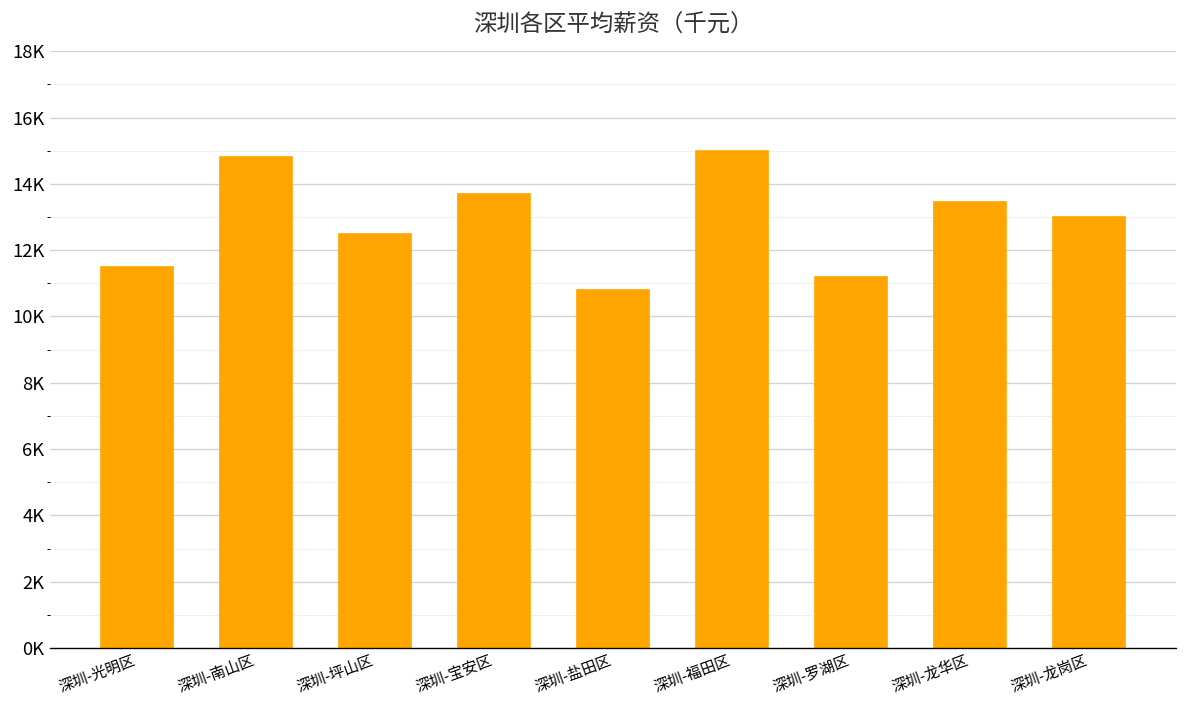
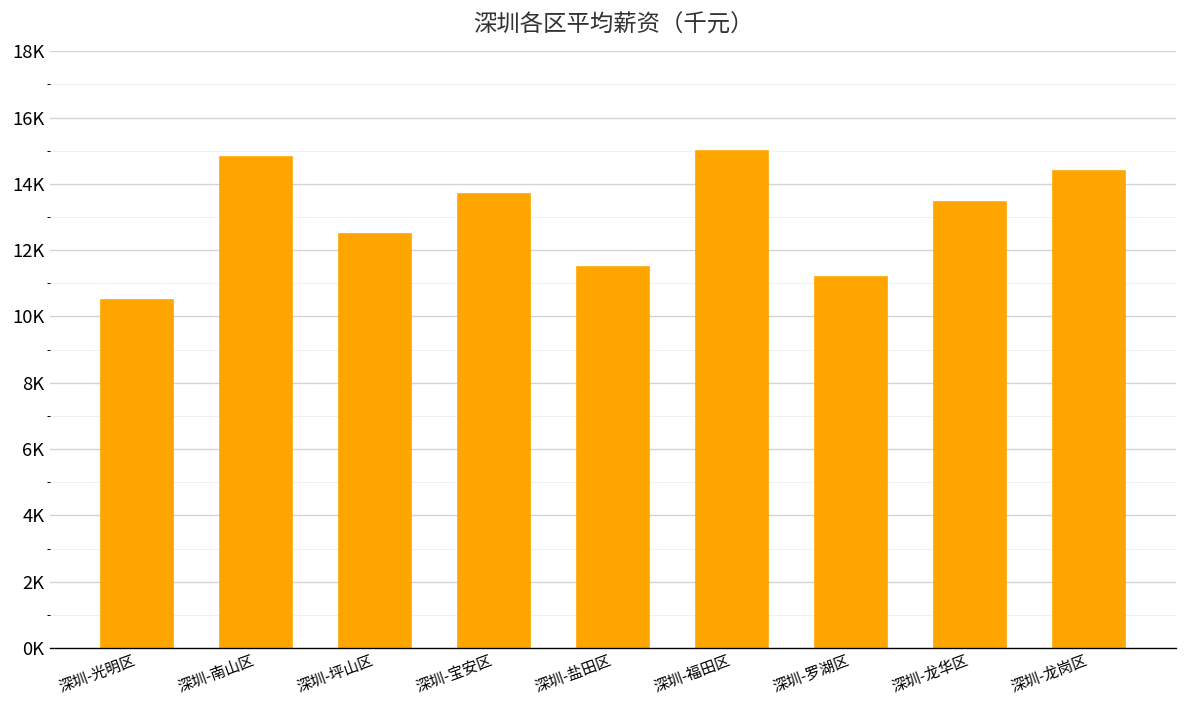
深圳-光明区: 11500 -> 10500
深圳-盐田区: 10800 -> 11500
深圳-龙岗区: 13000 -> 14400
